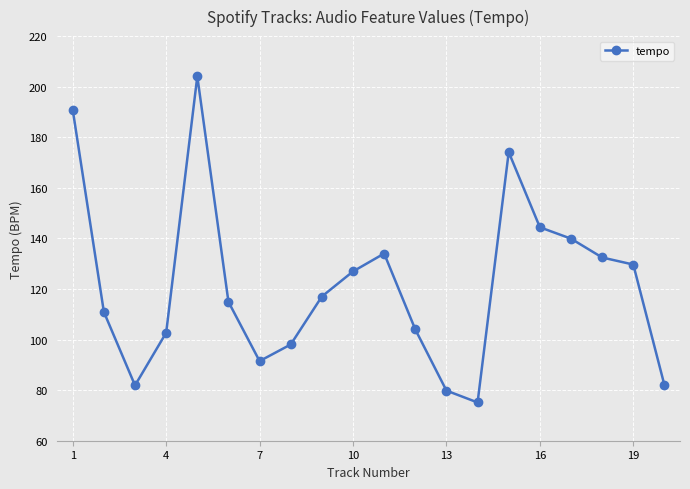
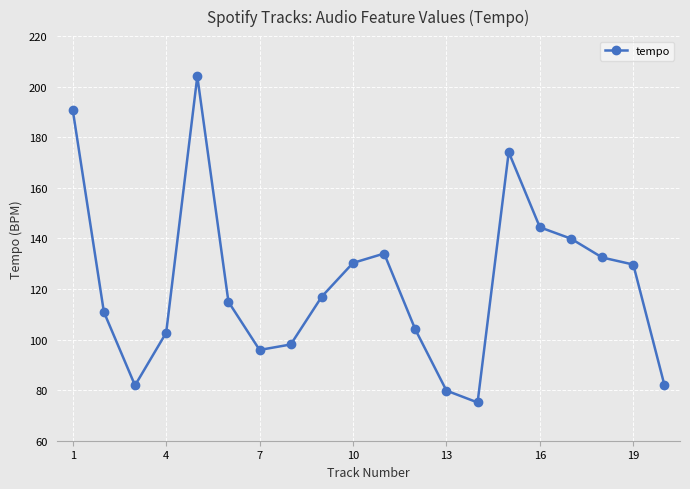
7: 91 -> 96
10: 127 -> 130
